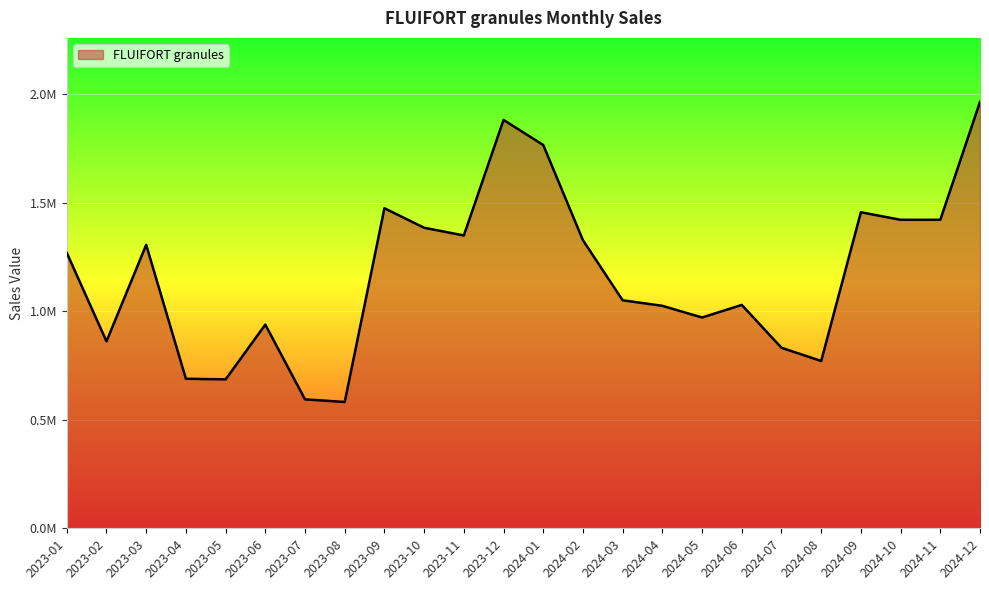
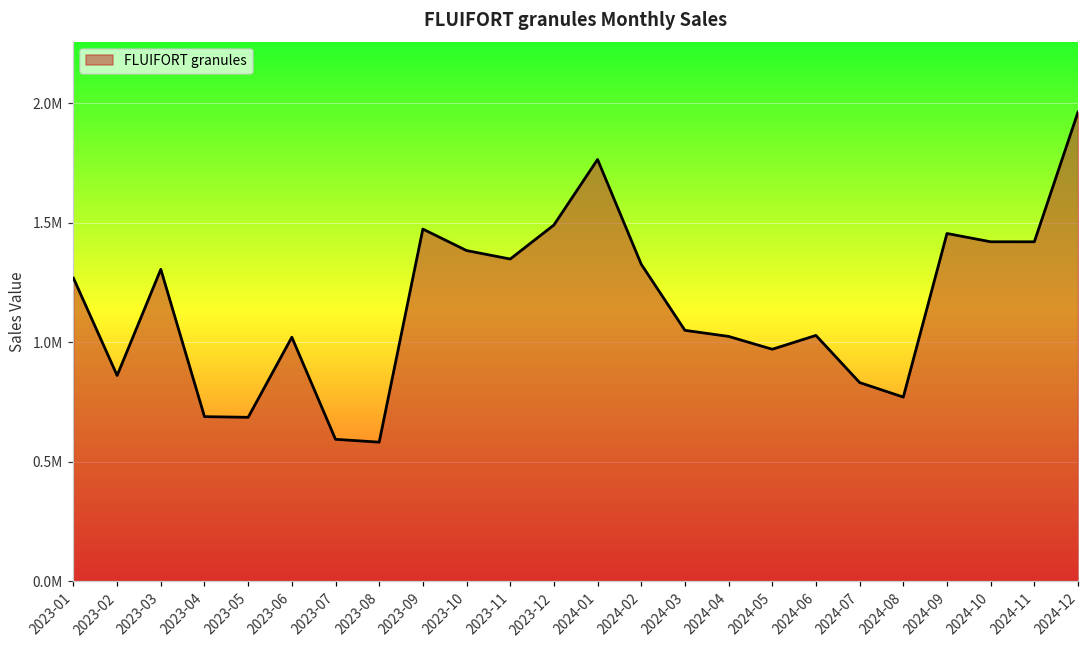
2023-06: 940000 -> 1020000
2023-12: 1880000 -> 1490000
